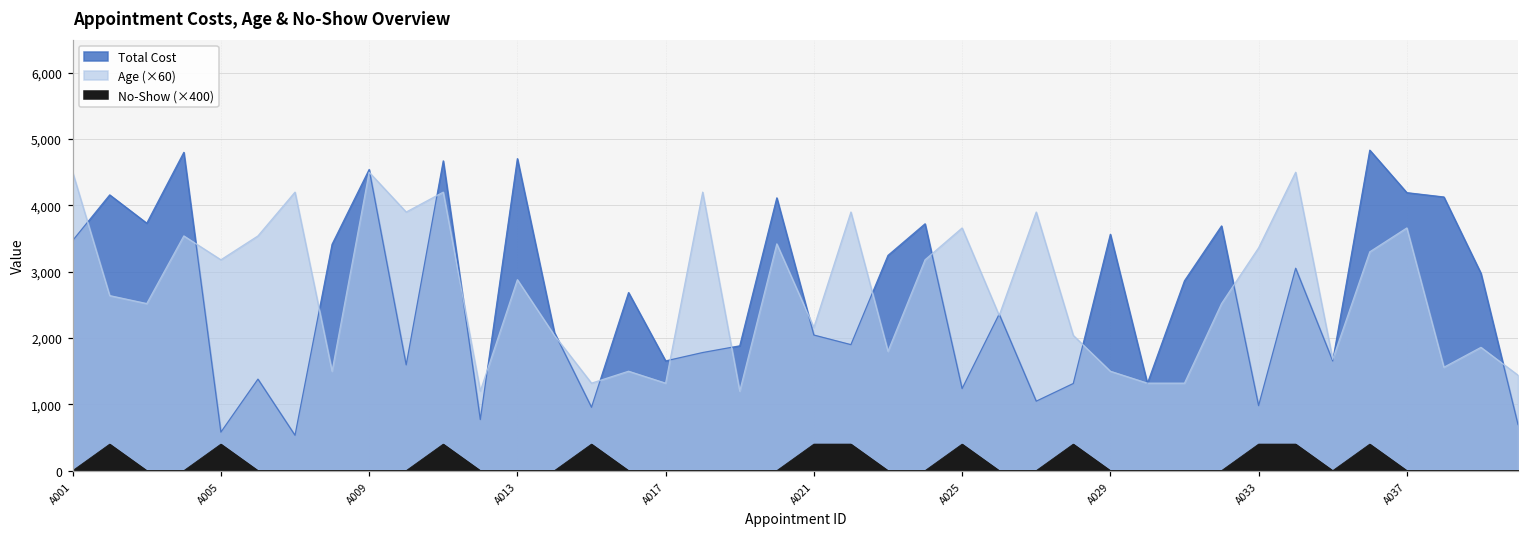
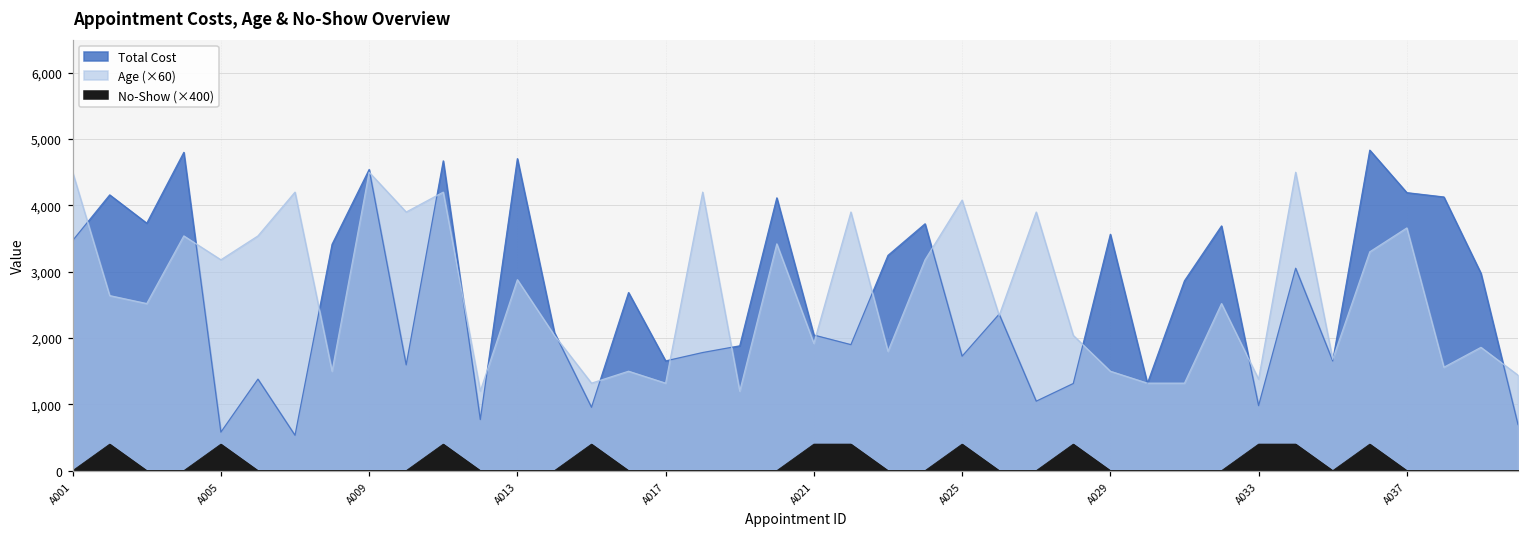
Age (×60), A021: 2,200 -> 1,900
Total Cost, A025: 1,200 -> 1,700
Age (×60), A025: 3,700 -> 4,100
Age (×60), A033: 3,400 -> 1,400
